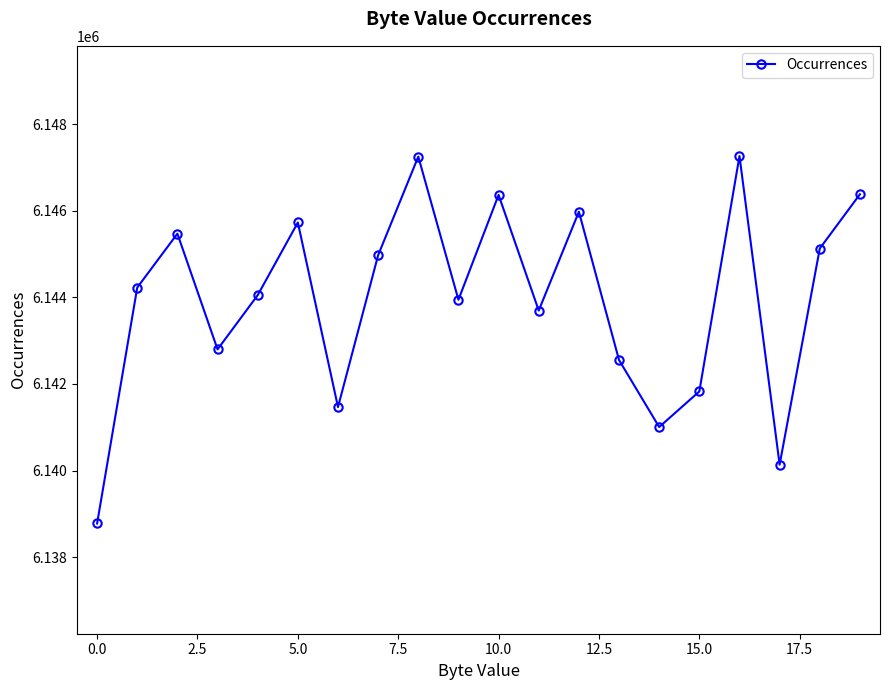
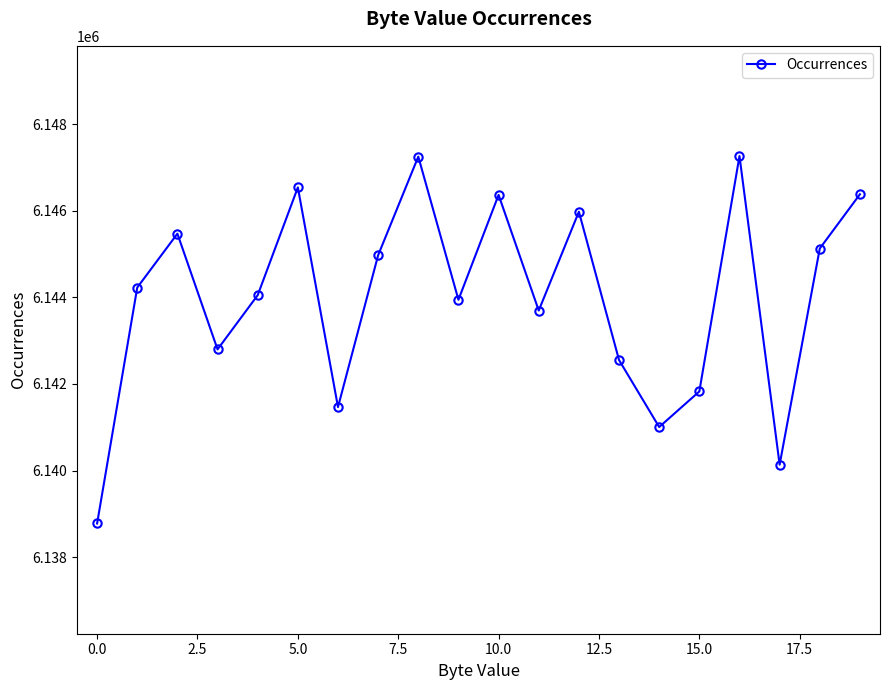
5.0: 6145700 -> 6146500
